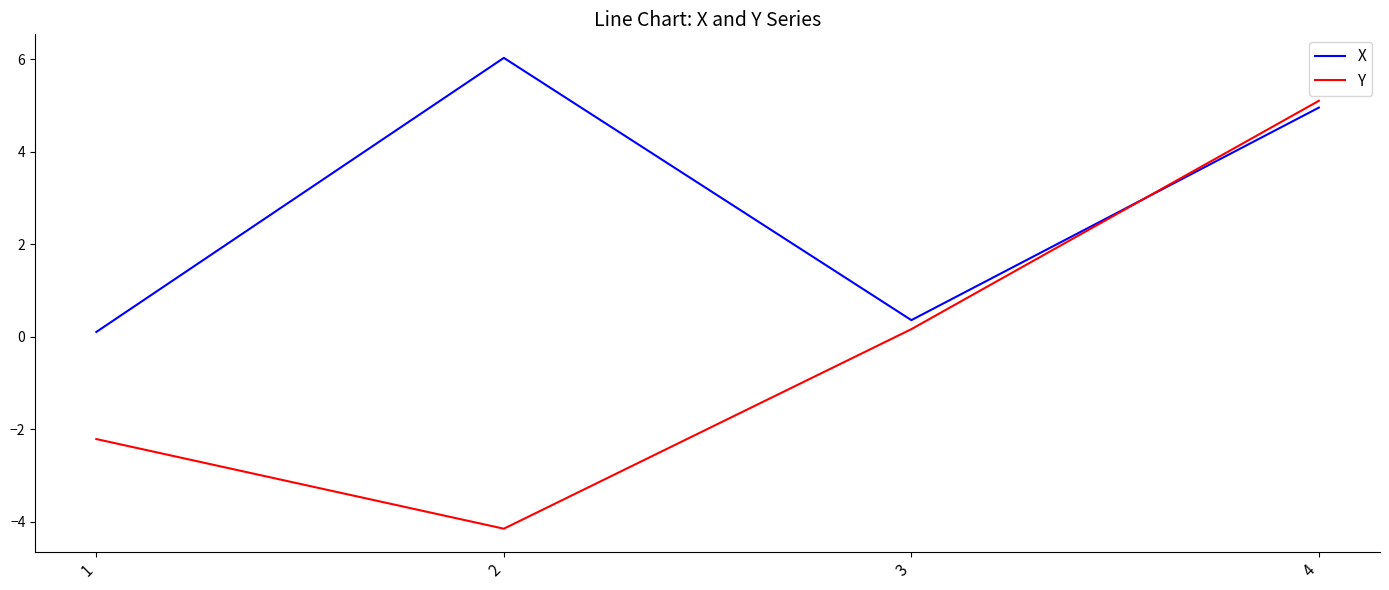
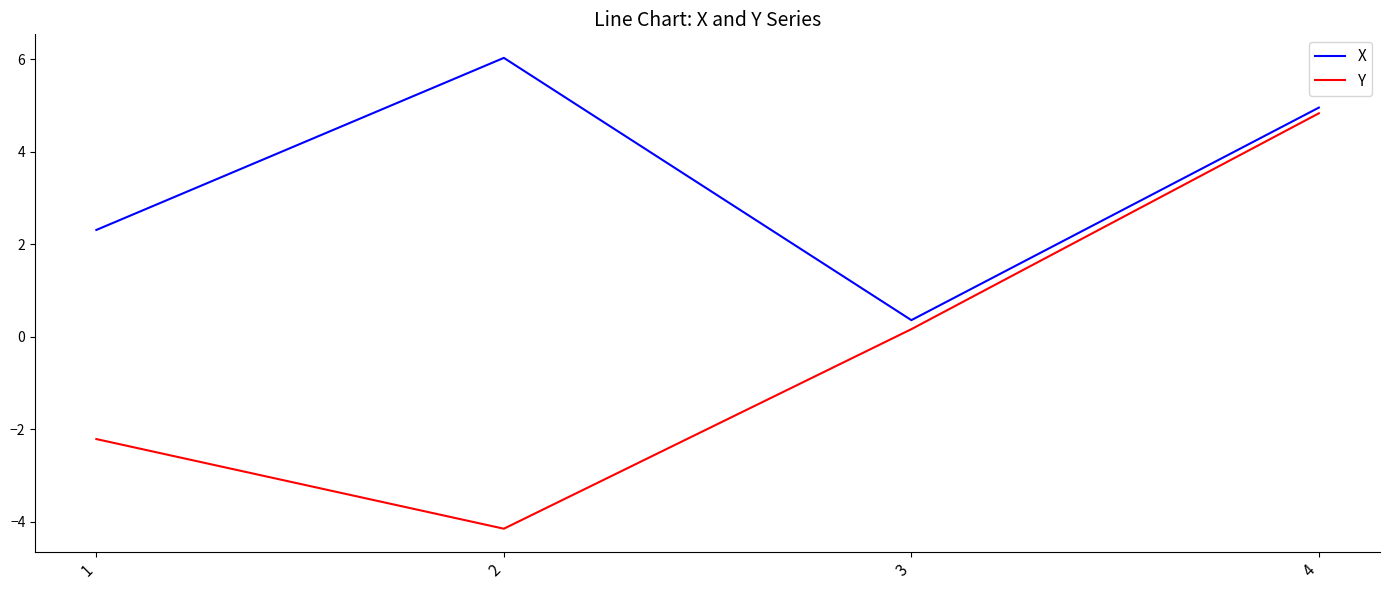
X, 1: 0.1 -> 2.3
Y, 4: 5.1 -> 4.8
